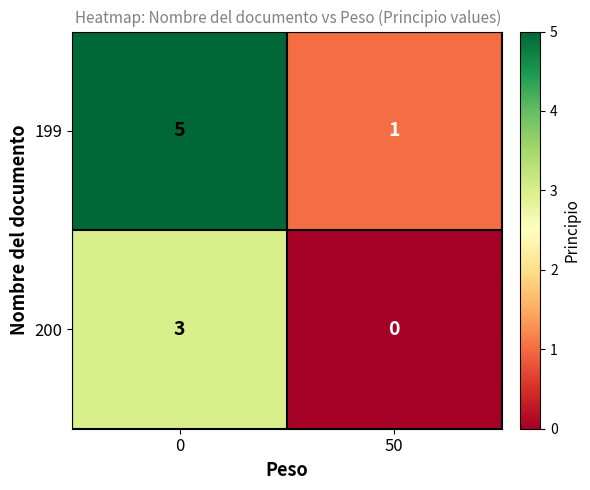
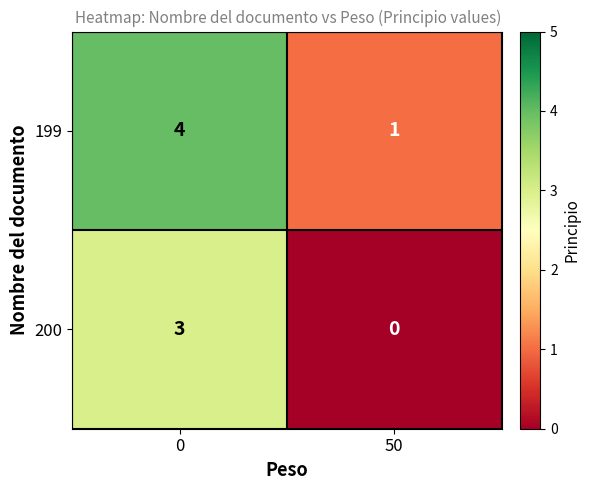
199, 0: 5 -> 4
